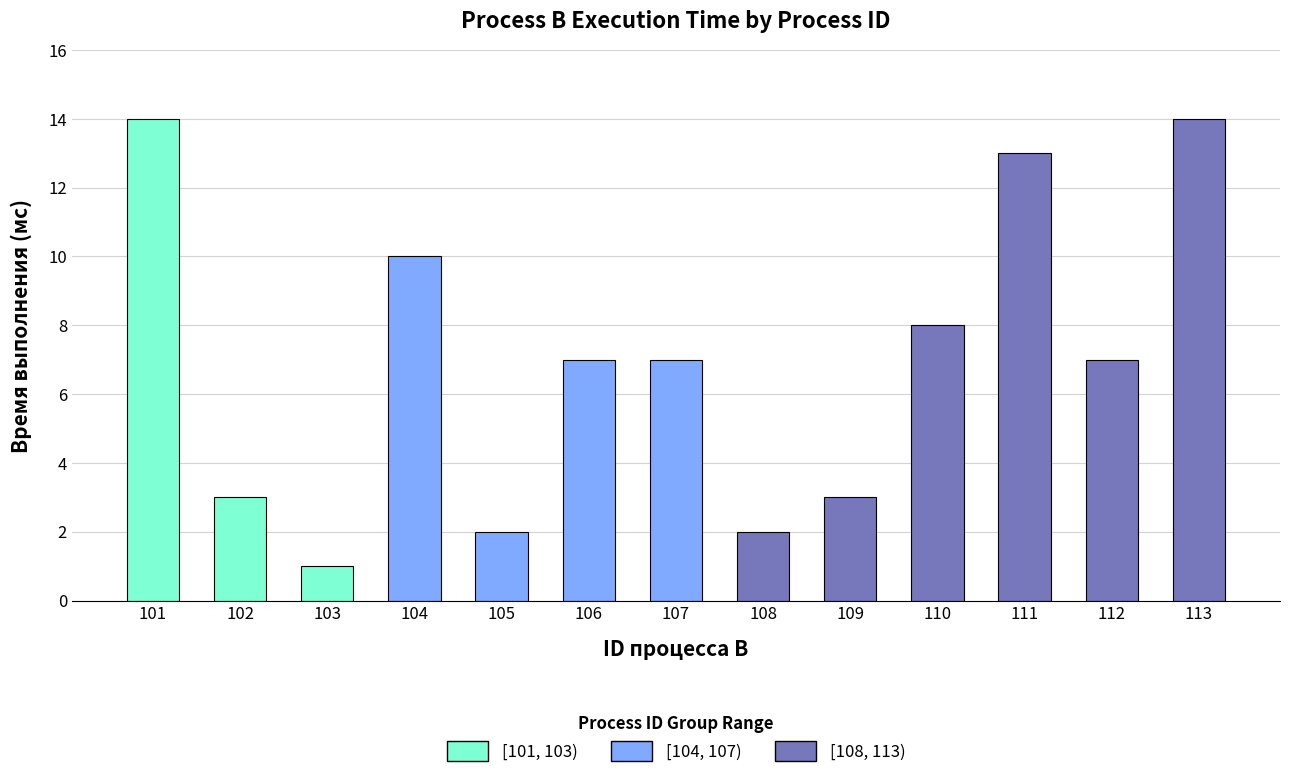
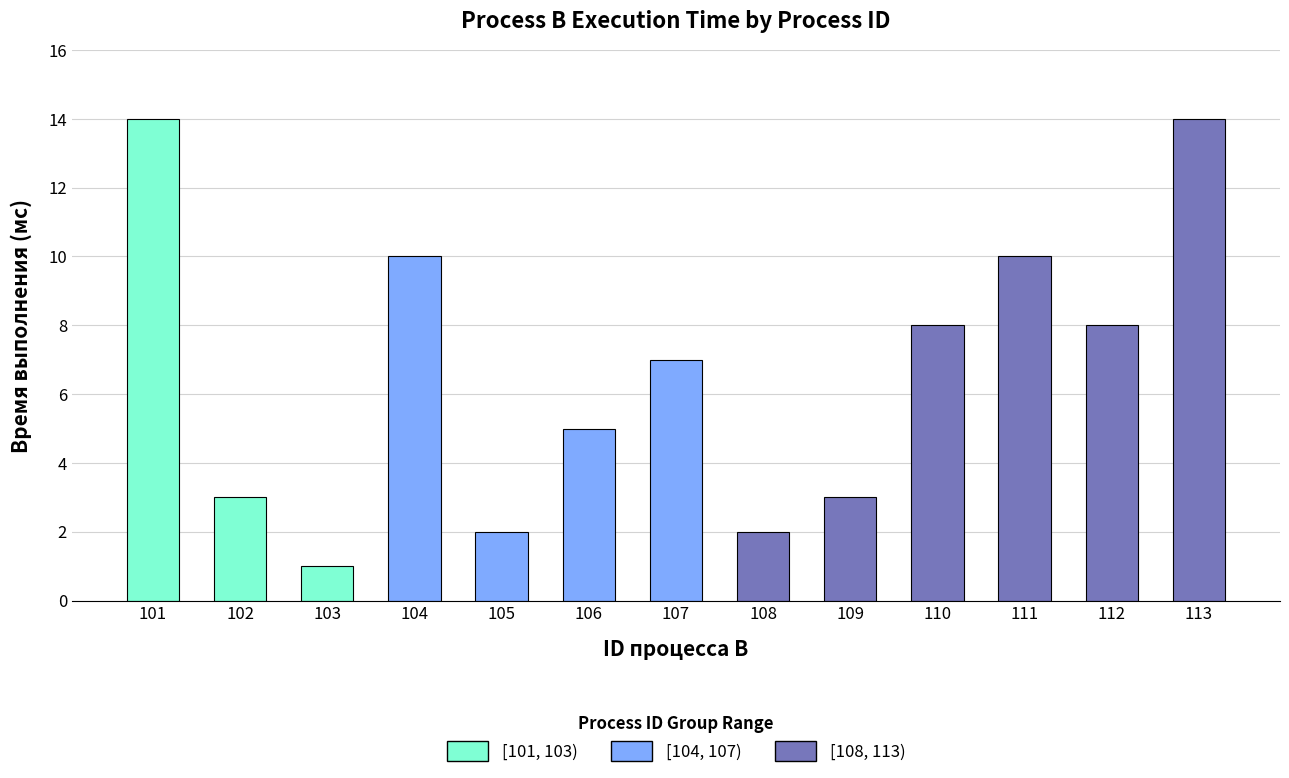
106: 7 -> 5
111: 13 -> 10
112: 7 -> 8
